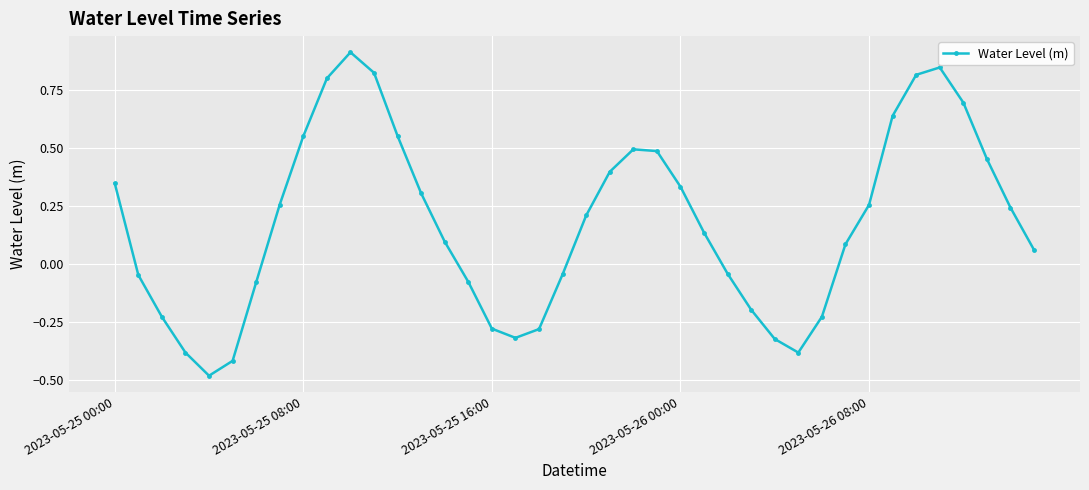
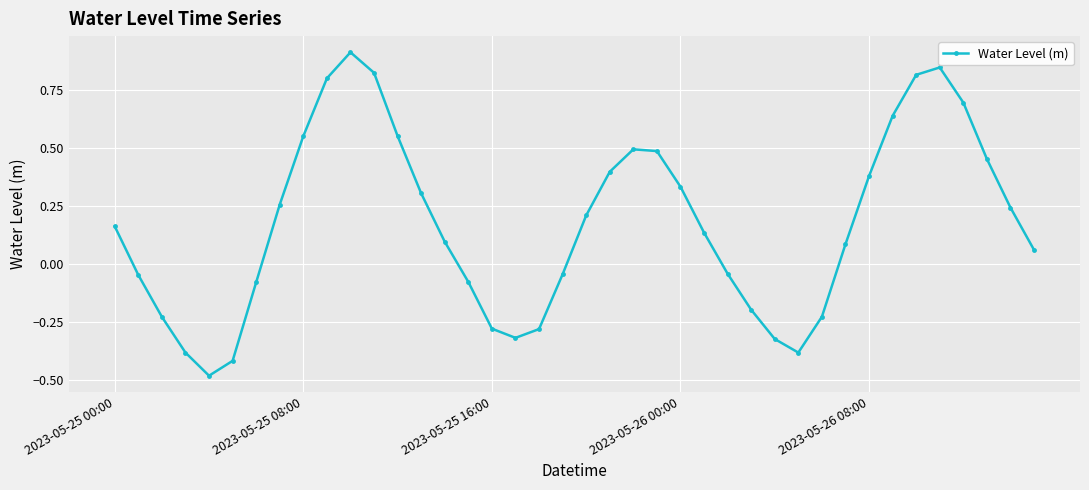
2023-05-25 00:00: 0.35 -> 0.16
2023-05-26 08:00: 0.25 -> 0.38
